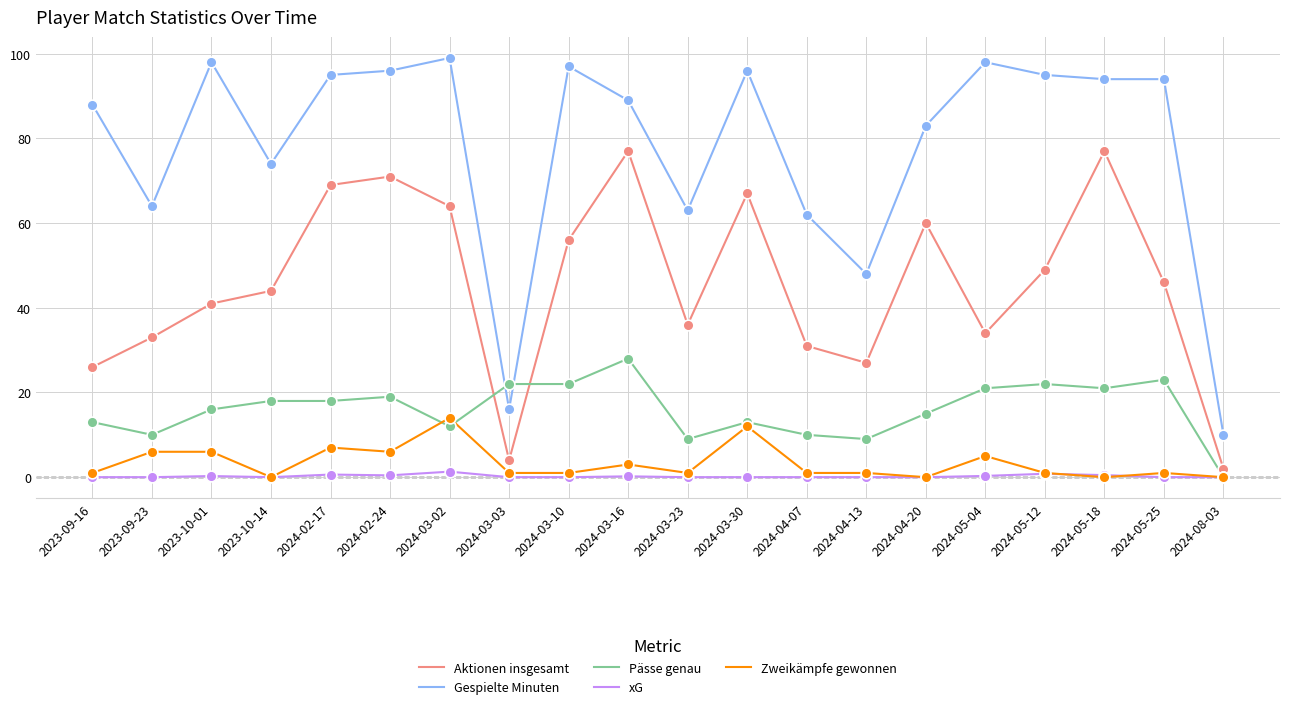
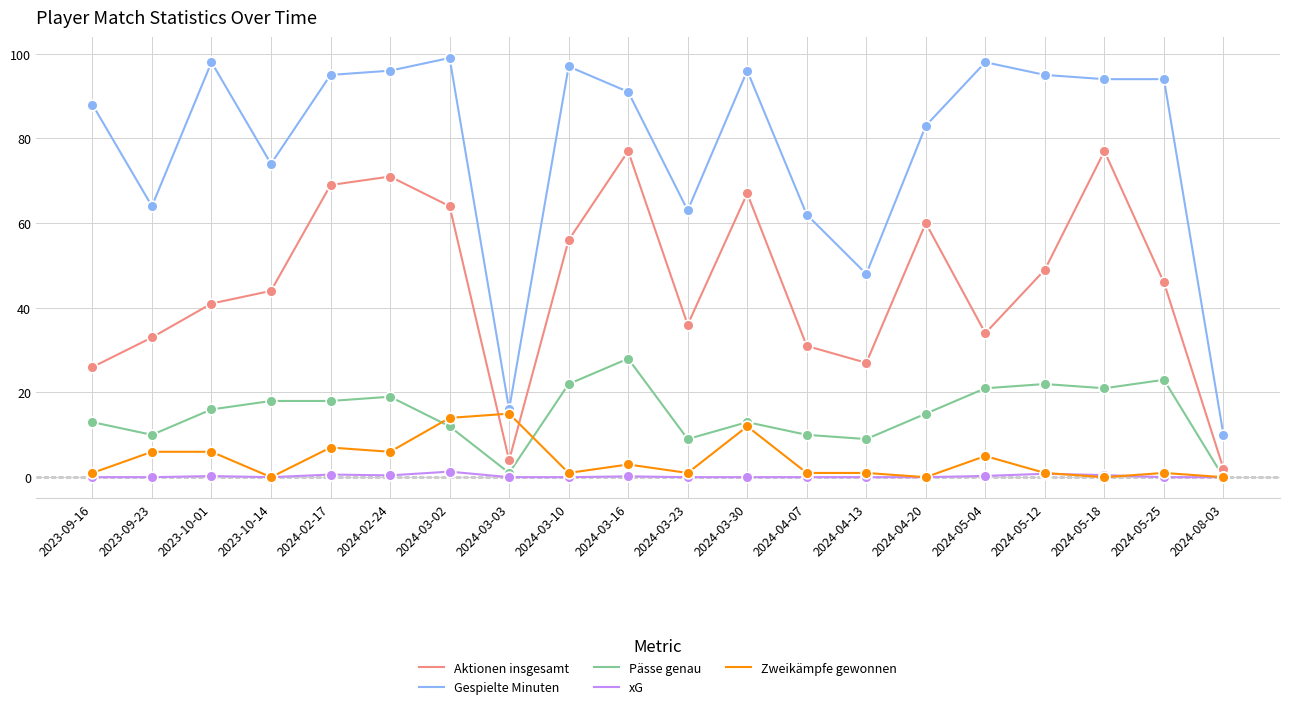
Pässe genau, 2024-03-03: 22 -> 1
Zweikämpfe gewonnen, 2024-03-03: 1 -> 15
Gespielte Minuten, 2024-03-16: 89 -> 91
